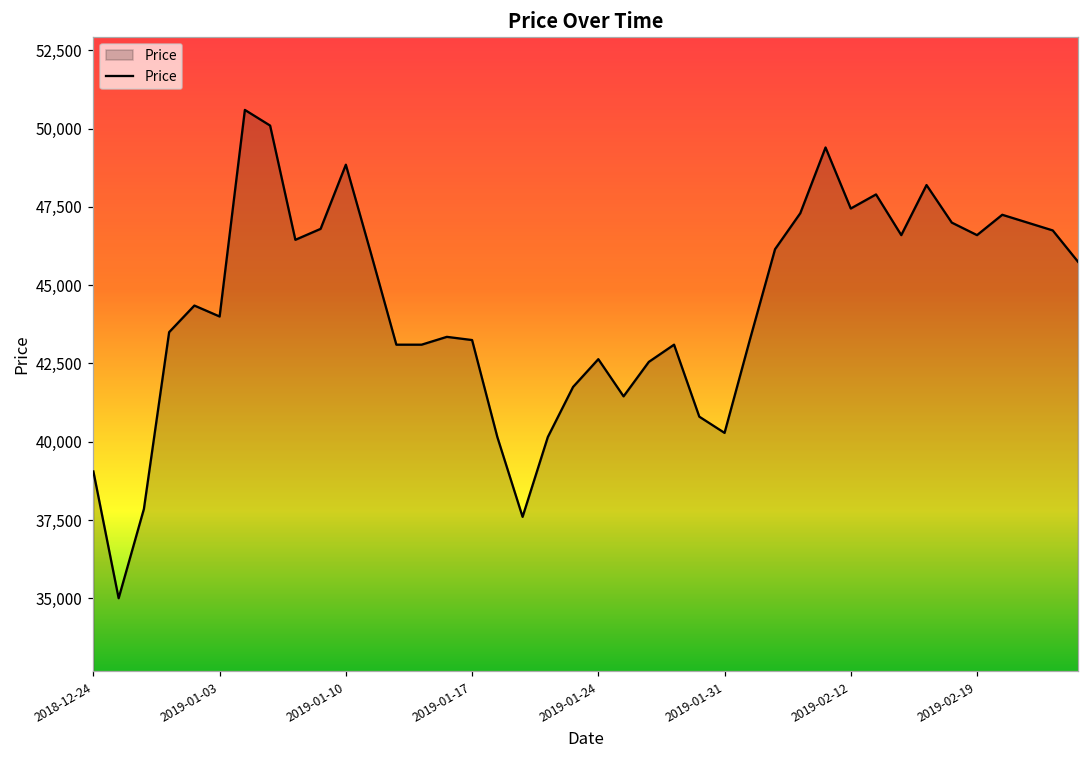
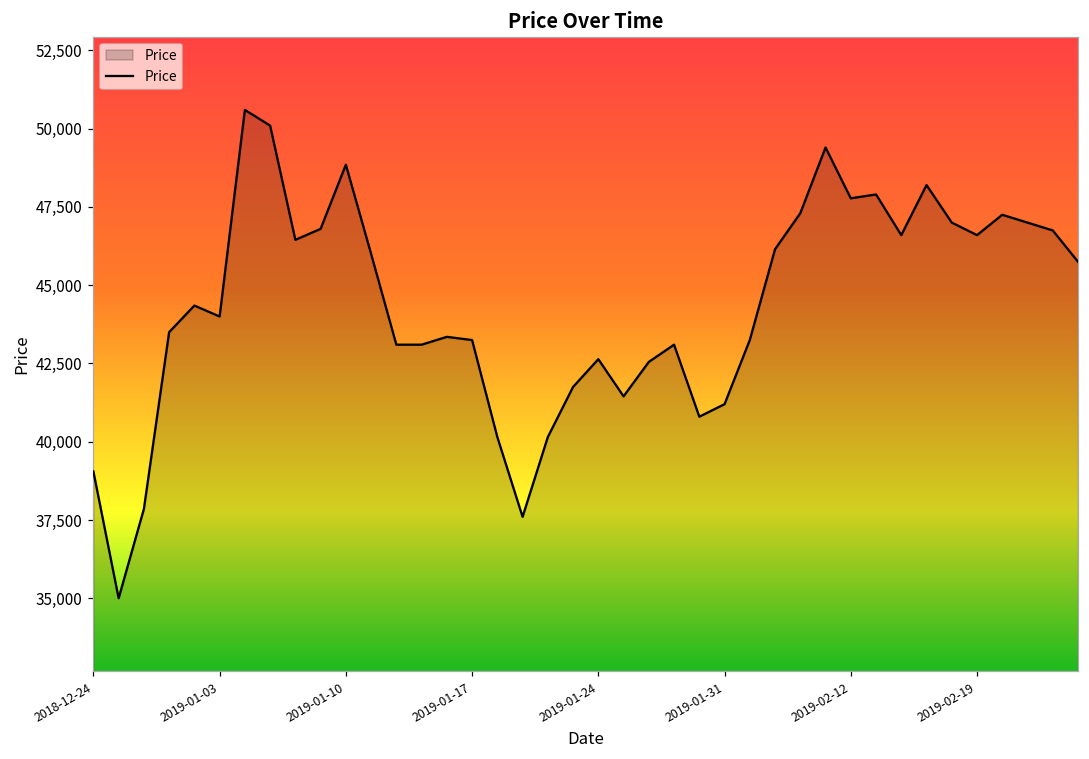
2019-01-31: 40,300 -> 41,200
2019-02-12: 47,500 -> 47,800
